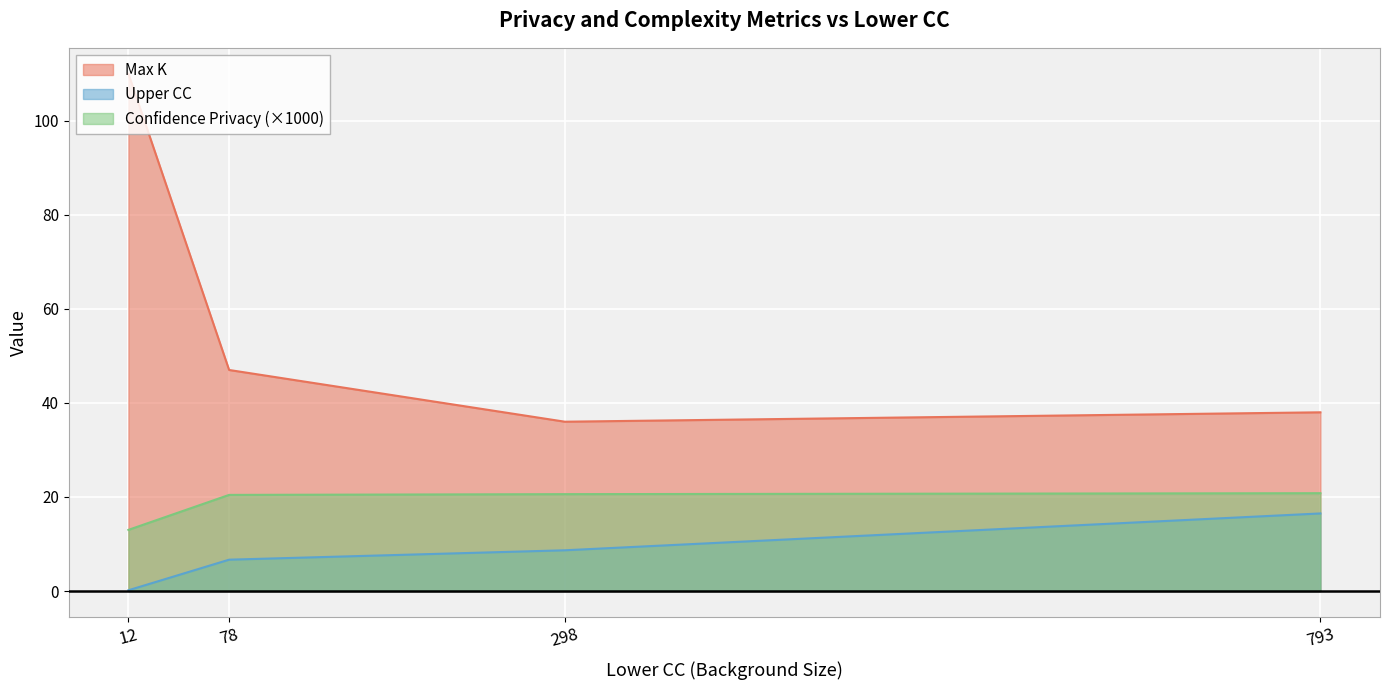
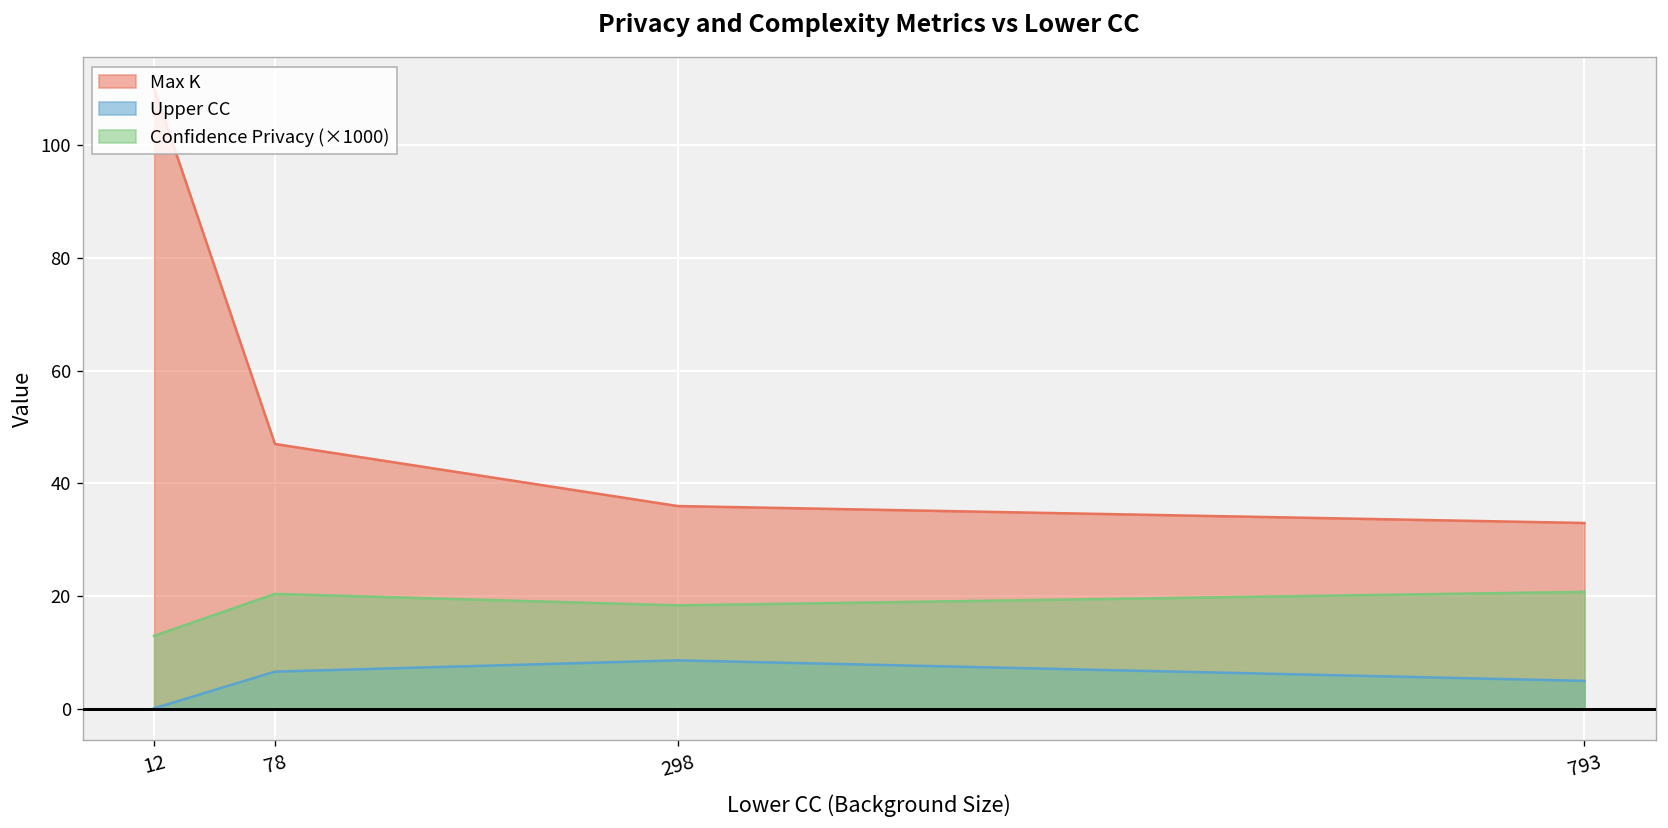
Confidence Privacy (×1000), 298: 21 -> 18
Max K, 793: 38 -> 33
Upper CC, 793: 16 -> 5
